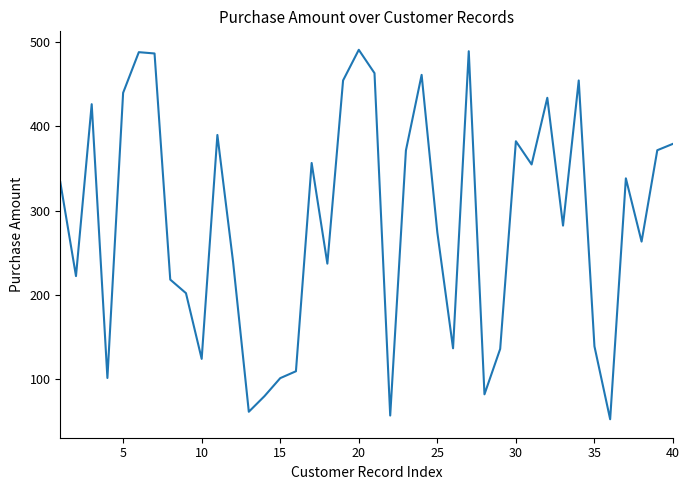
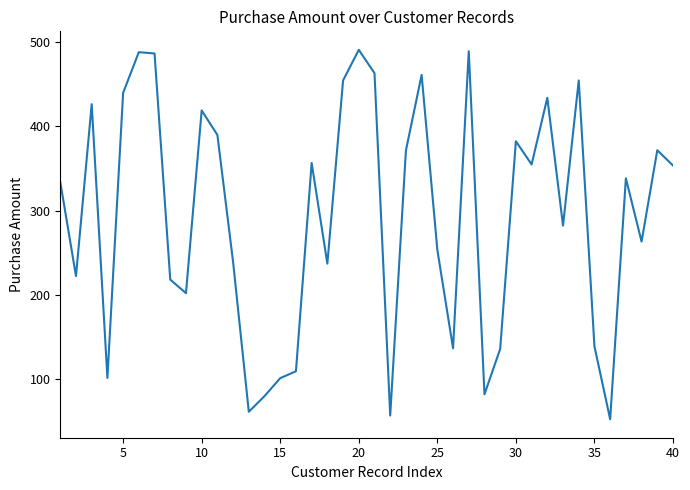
10: 120 -> 420
25: 270 -> 250
40: 380 -> 350
